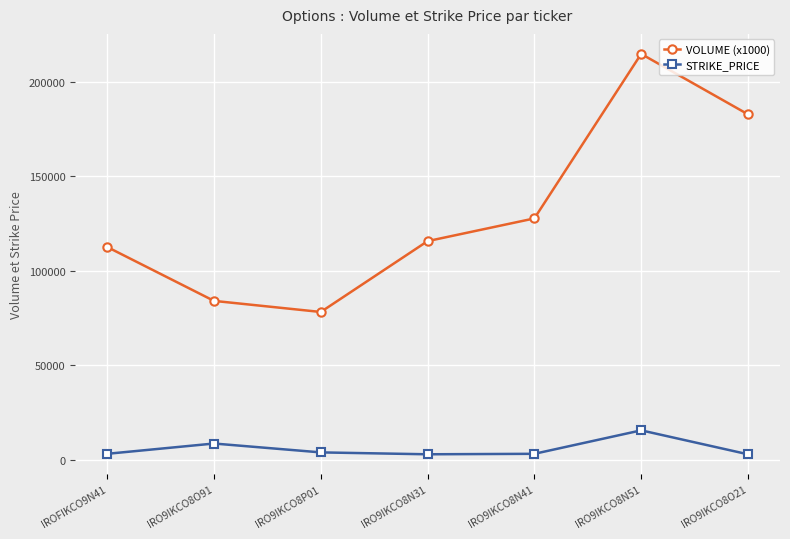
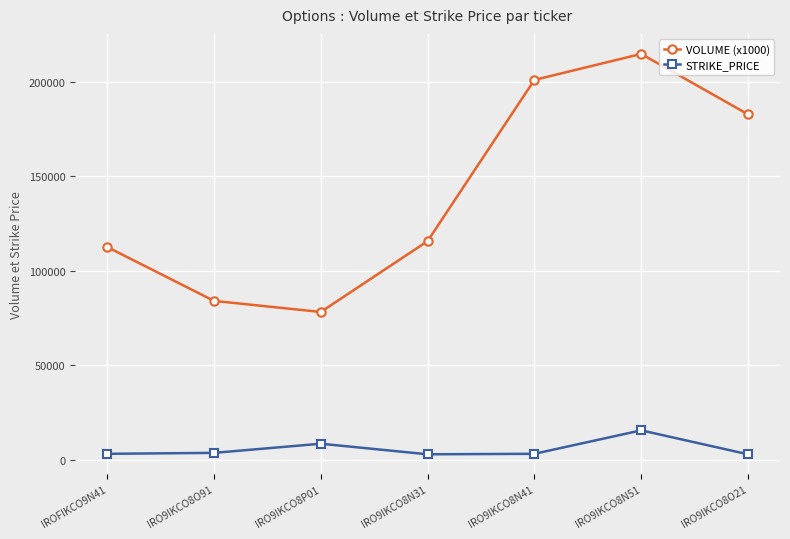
STRIKE_PRICE, IRO9IKCO8O91: 9000 -> 4000
STRIKE_PRICE, IRO9IKCO8P01: 4000 -> 9000
VOLUME (x1000), IRO9IKCO8N41: 128000 -> 201000
